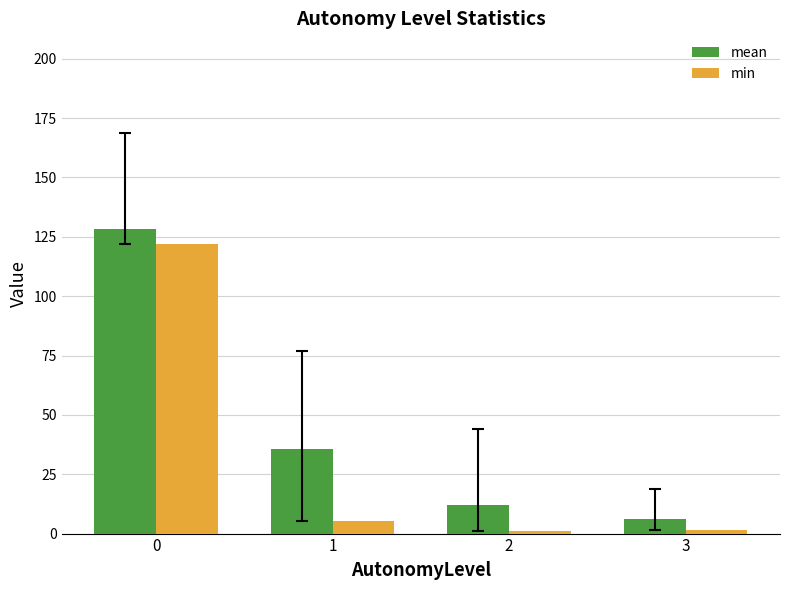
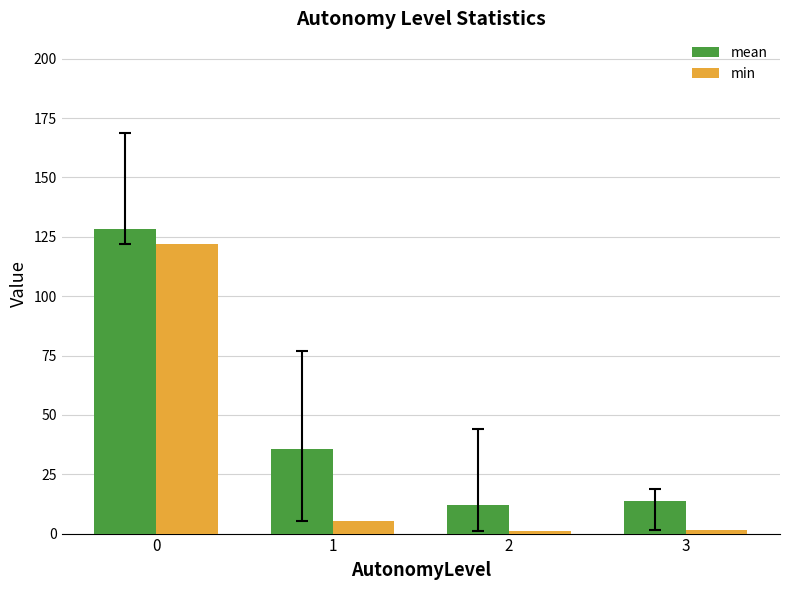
mean, 3: 6 -> 14
